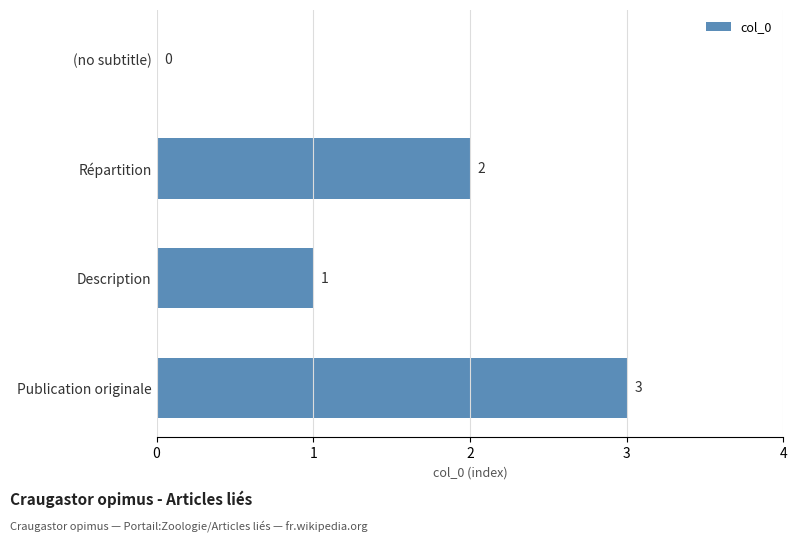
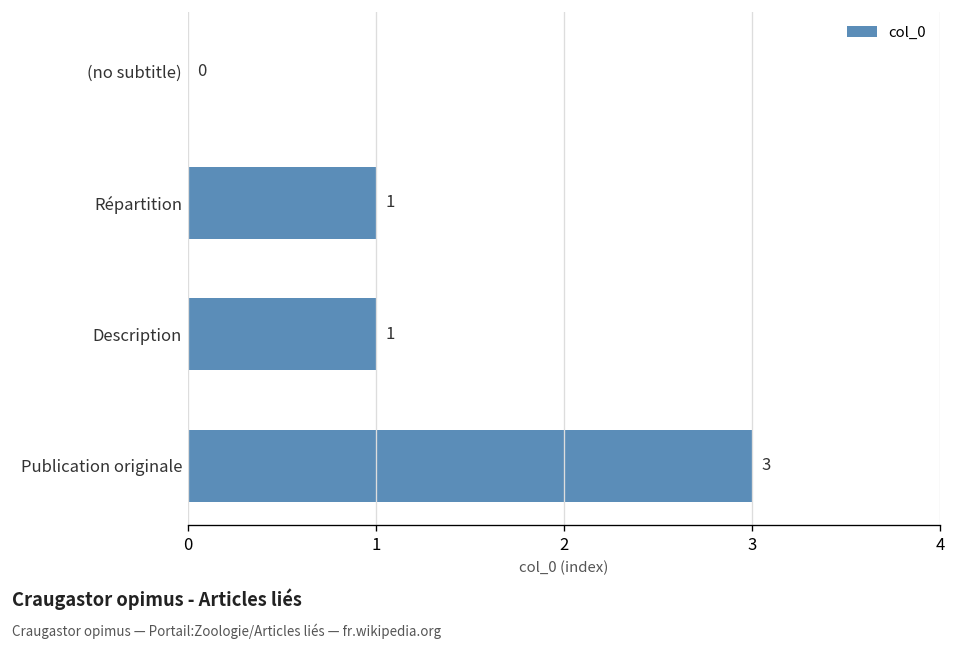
Répartition: 2 -> 1
